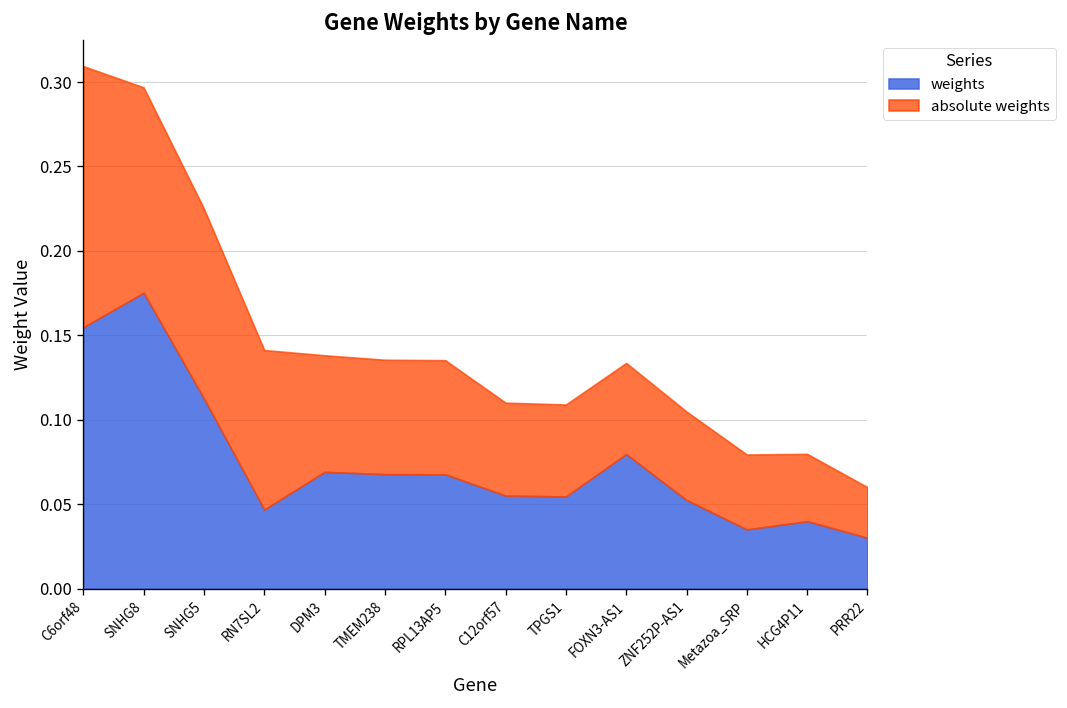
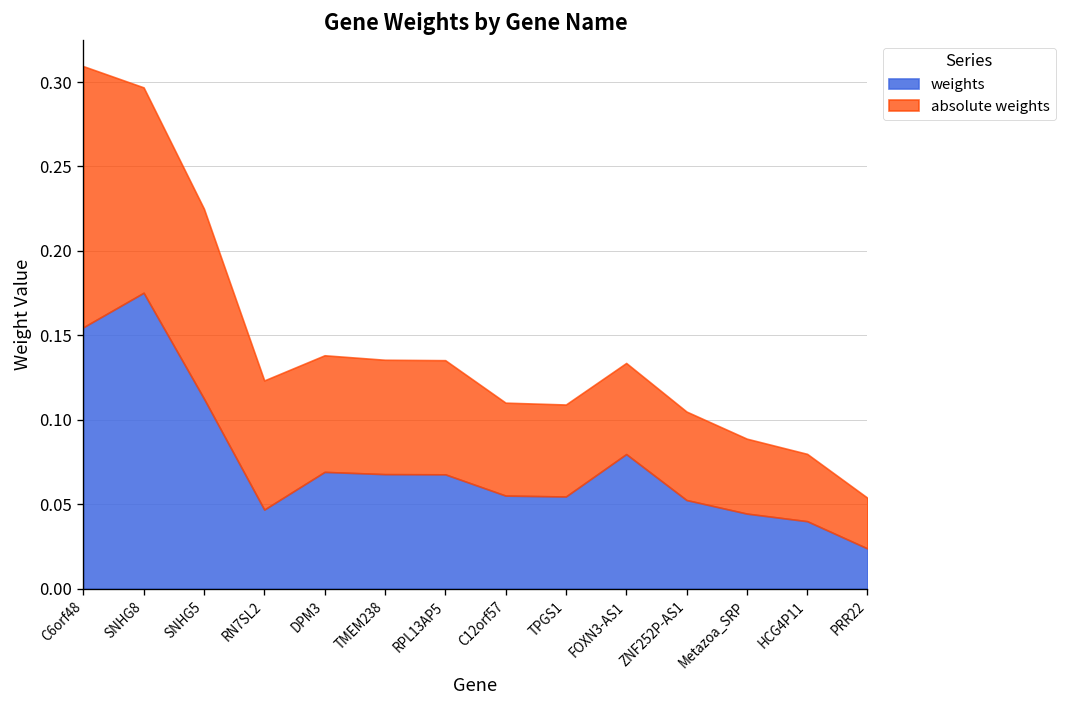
absolute weights, RN7SL2: 0.095 -> 0.077
weights, Metazoa_SRP: 0.035 -> 0.044
weights, PRR22: 0.030 -> 0.024
